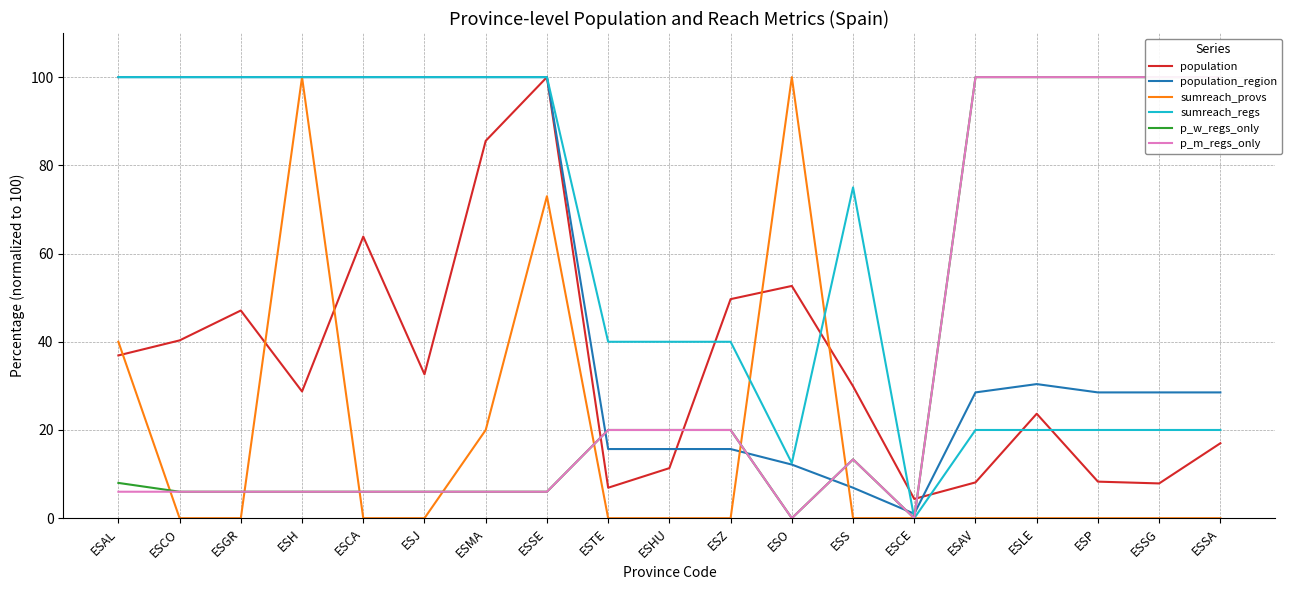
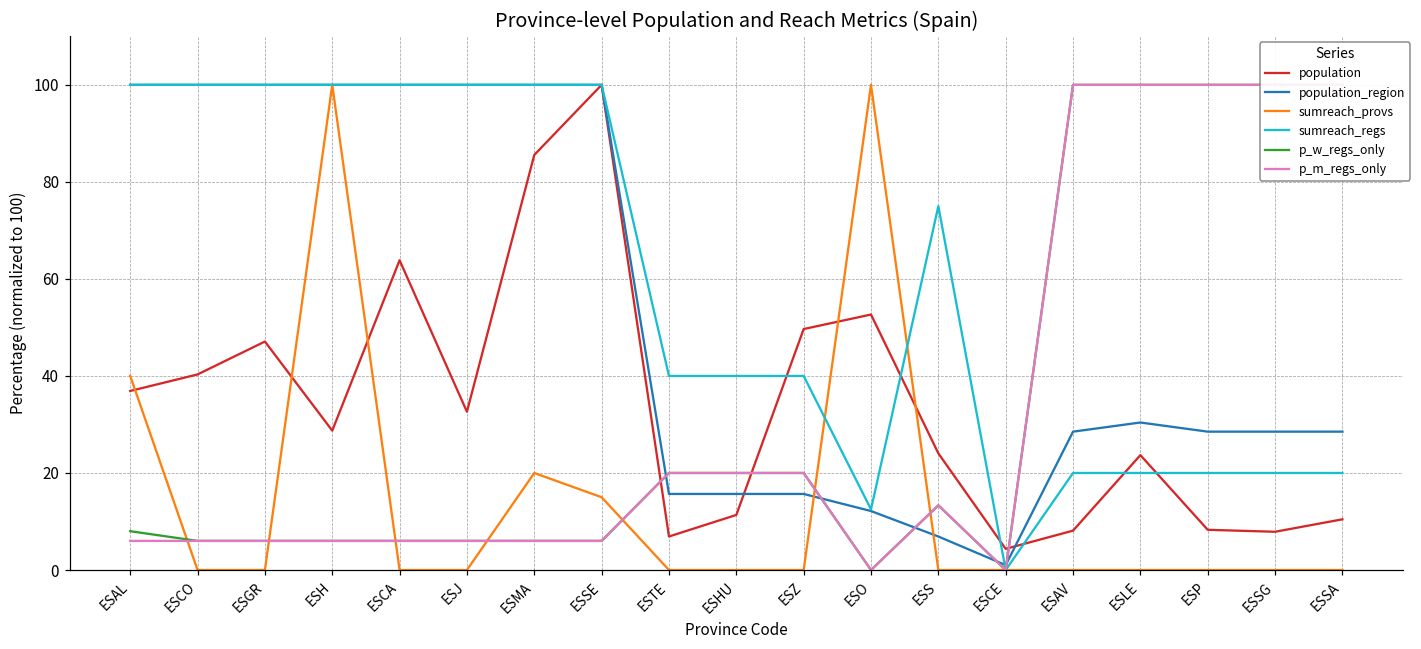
sumreach_provs, ESSE: 73 -> 15
population, ESS: 30 -> 24
population, ESSA: 17 -> 10
